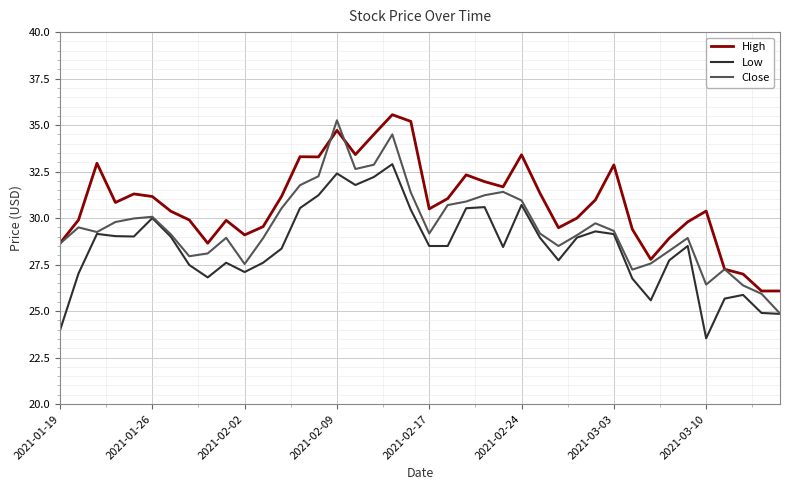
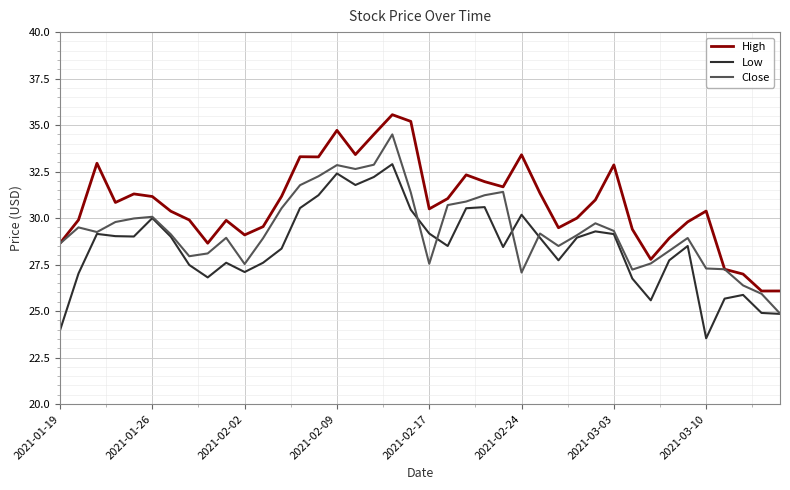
Close, 2021-02-09: 35.3 -> 32.8
Low, 2021-02-17: 28.5 -> 29.2
Close, 2021-02-17: 29.2 -> 27.5
Low, 2021-02-24: 30.7 -> 30.2
Close, 2021-02-24: 31.0 -> 27.1
Close, 2021-03-10: 26.4 -> 27.3
